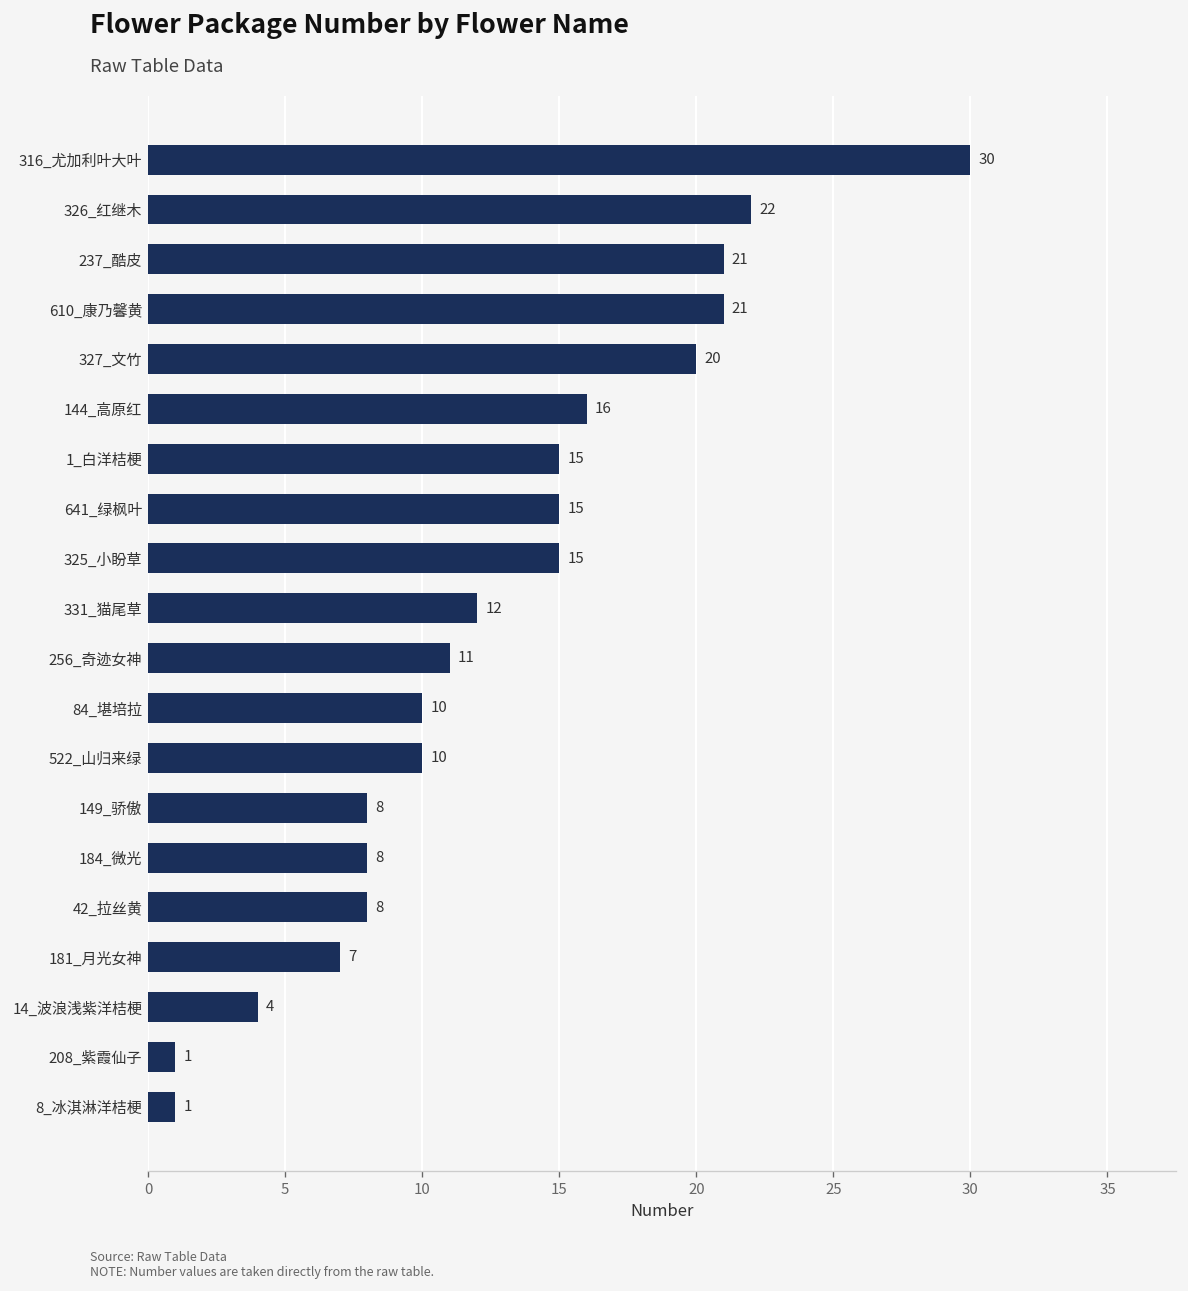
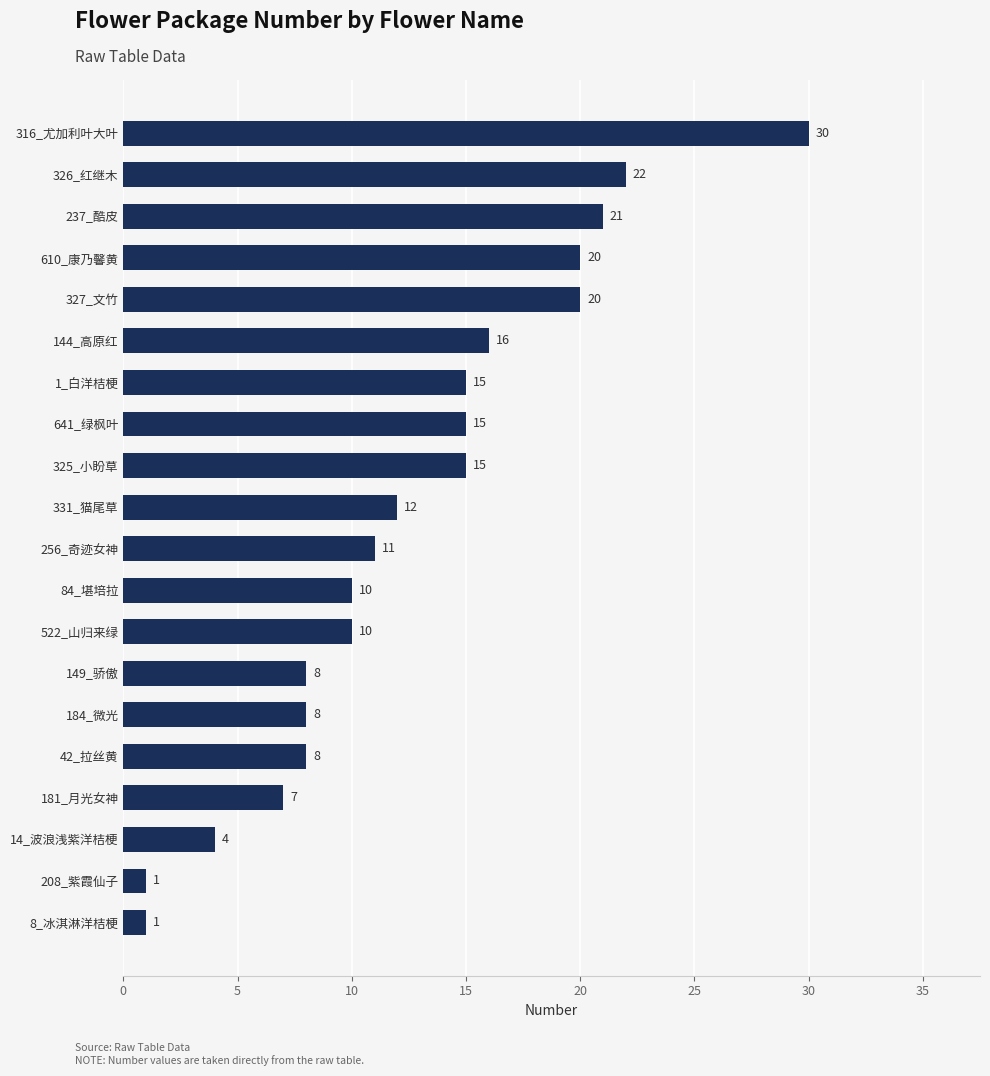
610_康乃馨黄: 21 -> 20
